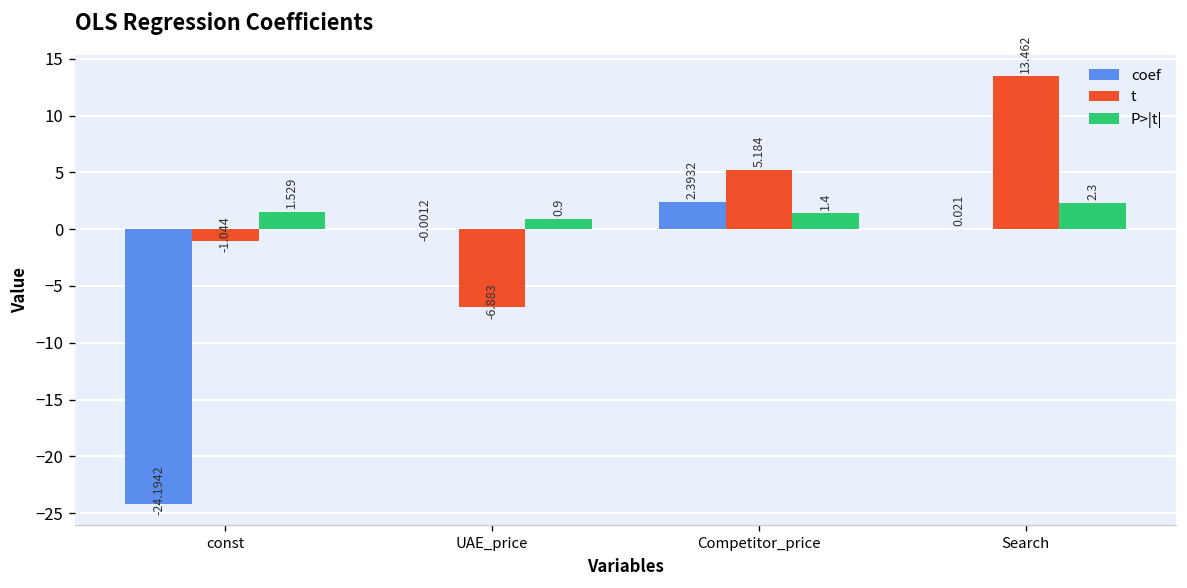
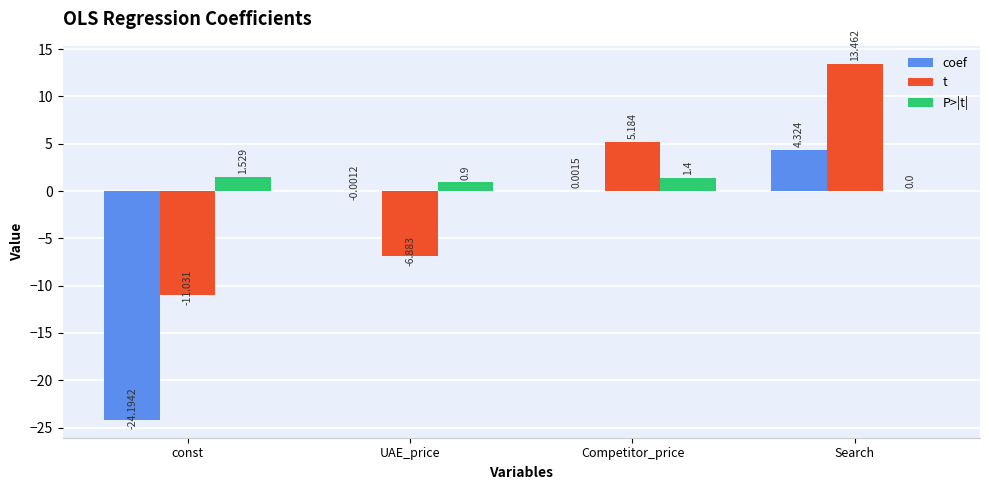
t, const: -1.044 -> -11.031
coef, Competitor_price: 2.3932 -> 0.0015
coef, Search: 0.021 -> 4.324
P>|t|, Search: 2.3 -> 0.0
